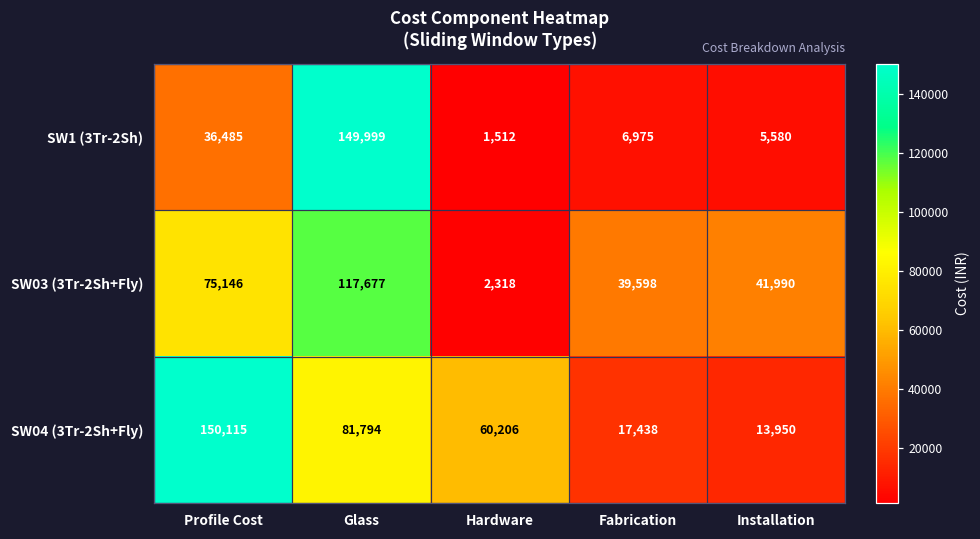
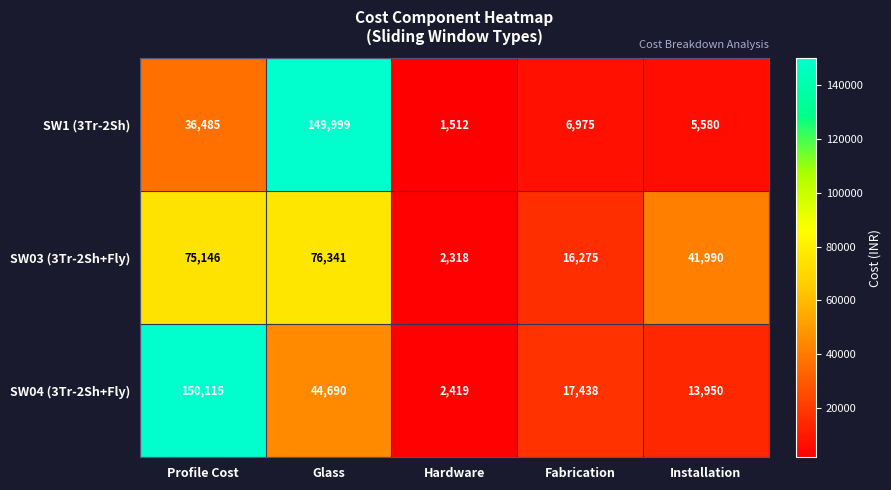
SW03 (3Tr-2Sh+Fly), Glass: 117,677 -> 76,341
SW03 (3Tr-2Sh+Fly), Fabrication: 39,598 -> 16,275
SW04 (3Tr-2Sh+Fly), Glass: 81,794 -> 44,690
SW04 (3Tr-2Sh+Fly), Hardware: 60,206 -> 2,419
